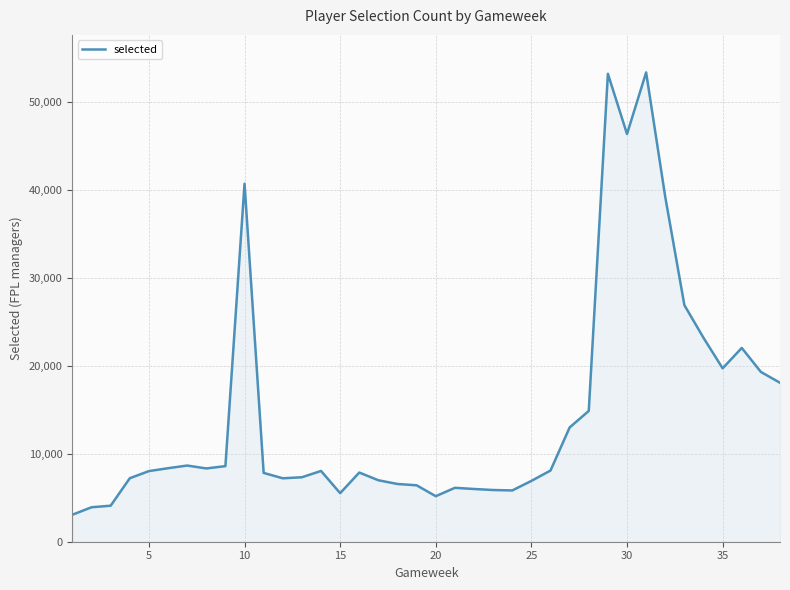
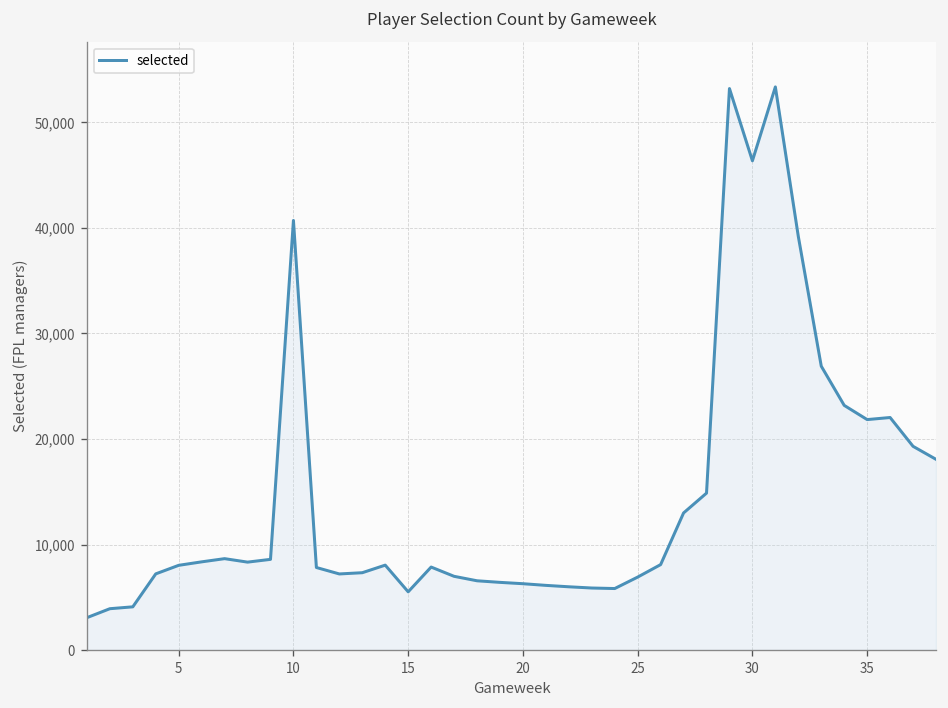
20: 5,000 -> 6,000
35: 20,000 -> 22,000
